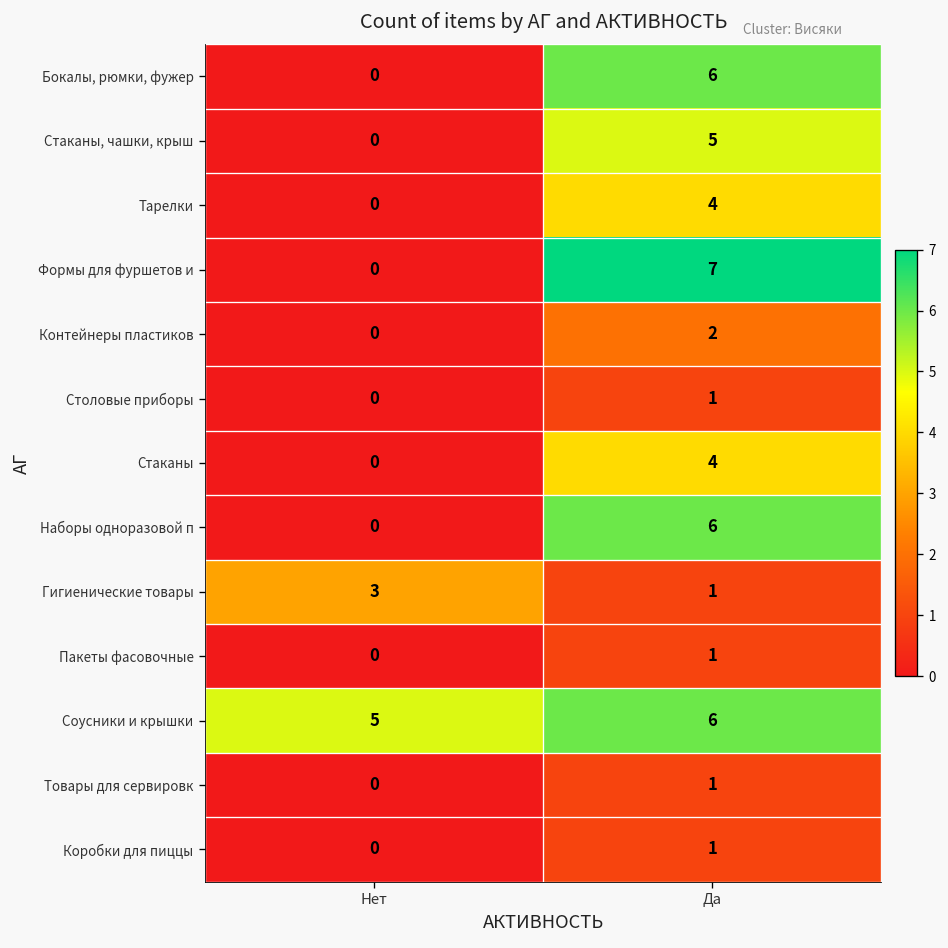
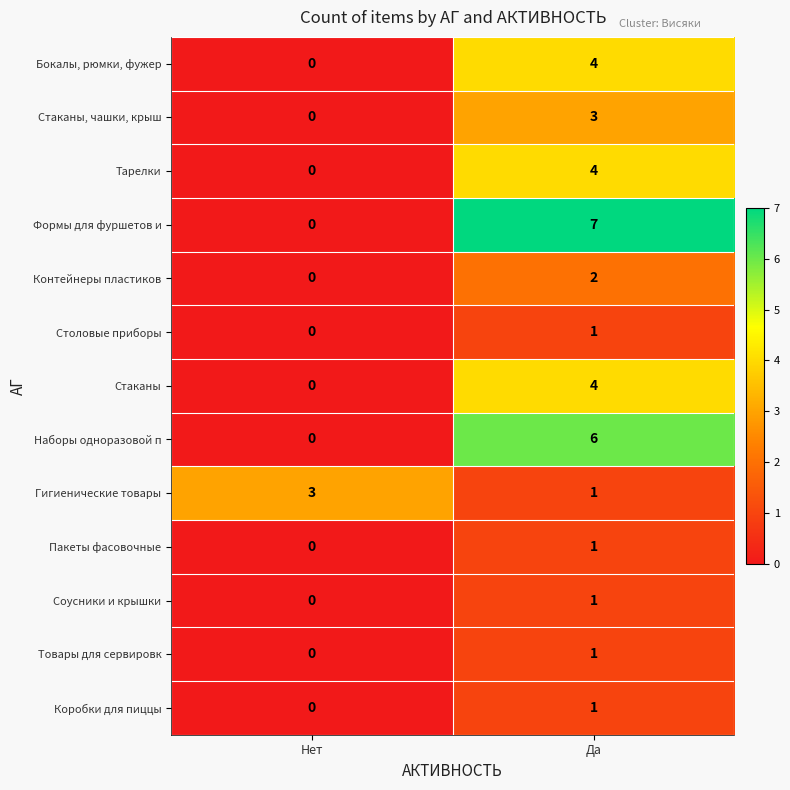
Бокалы, рюмки, фужер, Да: 6 -> 4
Стаканы, чашки, крыш, Да: 5 -> 3
Соусники и крышки, Нет: 5 -> 0
Соусники и крышки, Да: 6 -> 1
